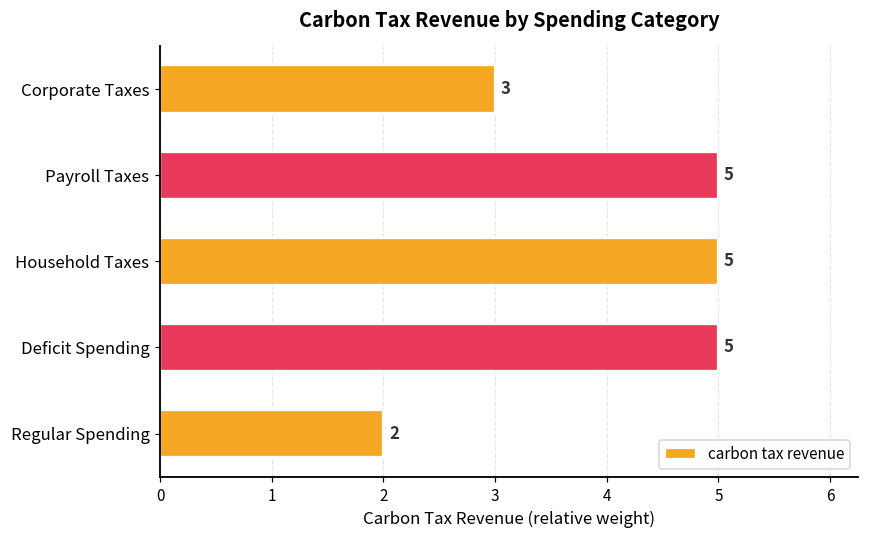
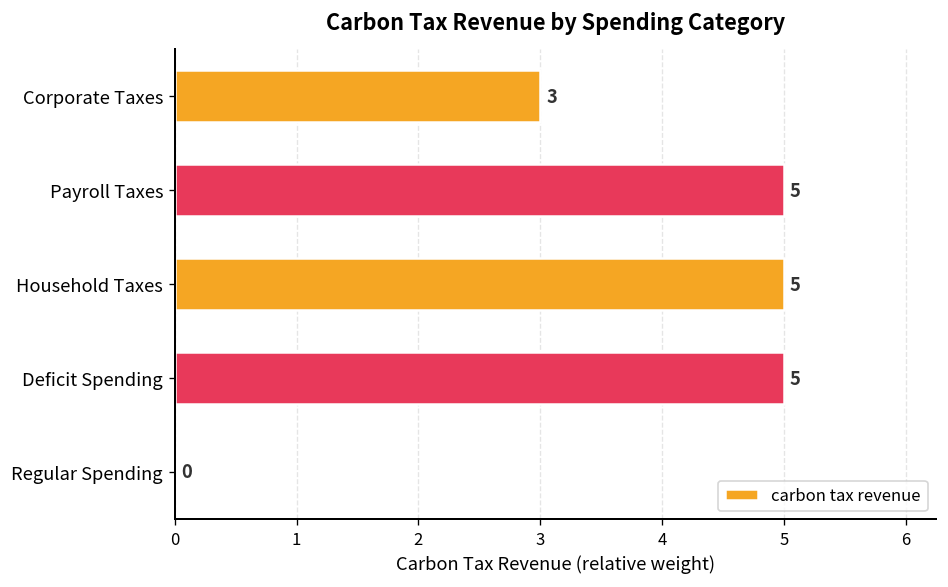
Regular Spending: 2 -> 0
